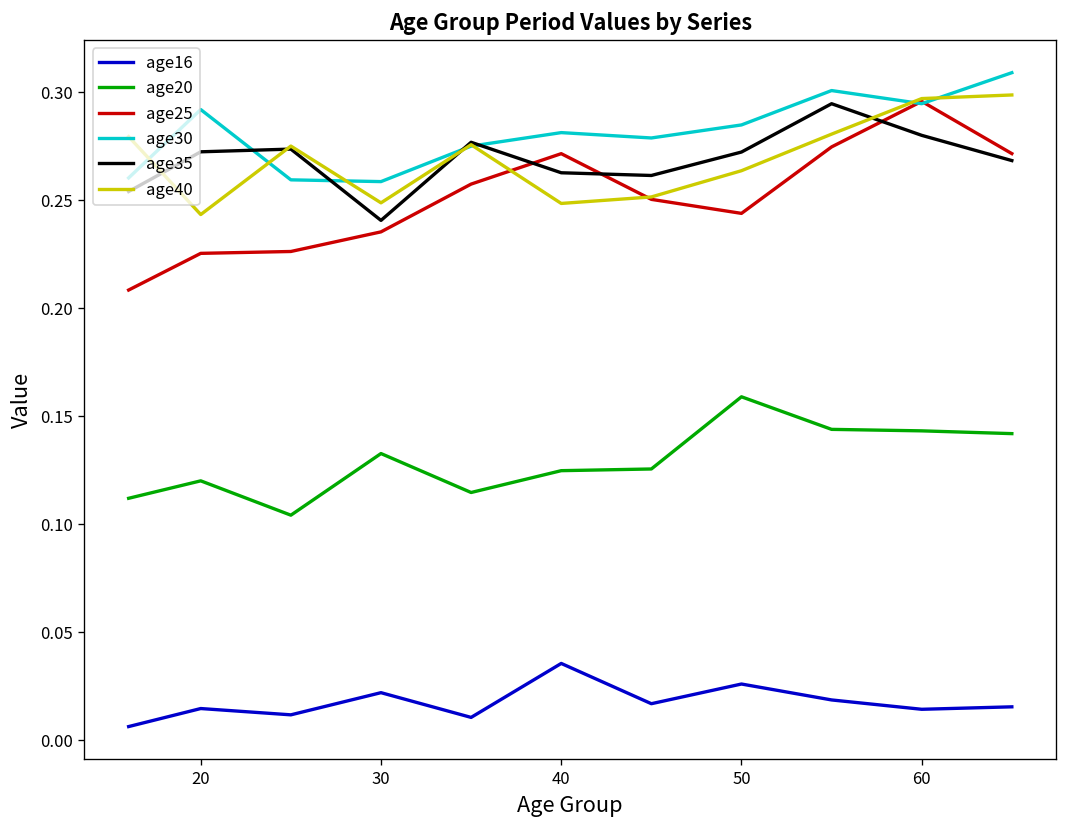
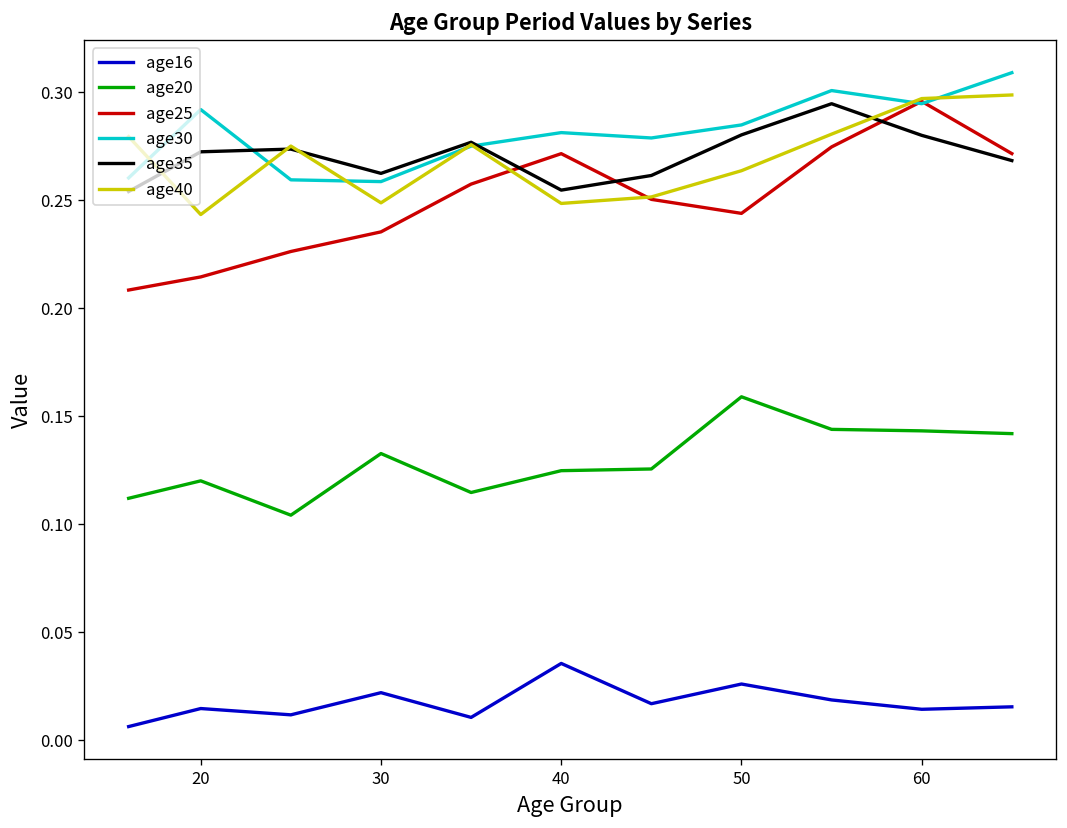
age25, 20: 0.225 -> 0.214
age35, 30: 0.241 -> 0.262
age35, 40: 0.263 -> 0.255
age35, 50: 0.272 -> 0.280
